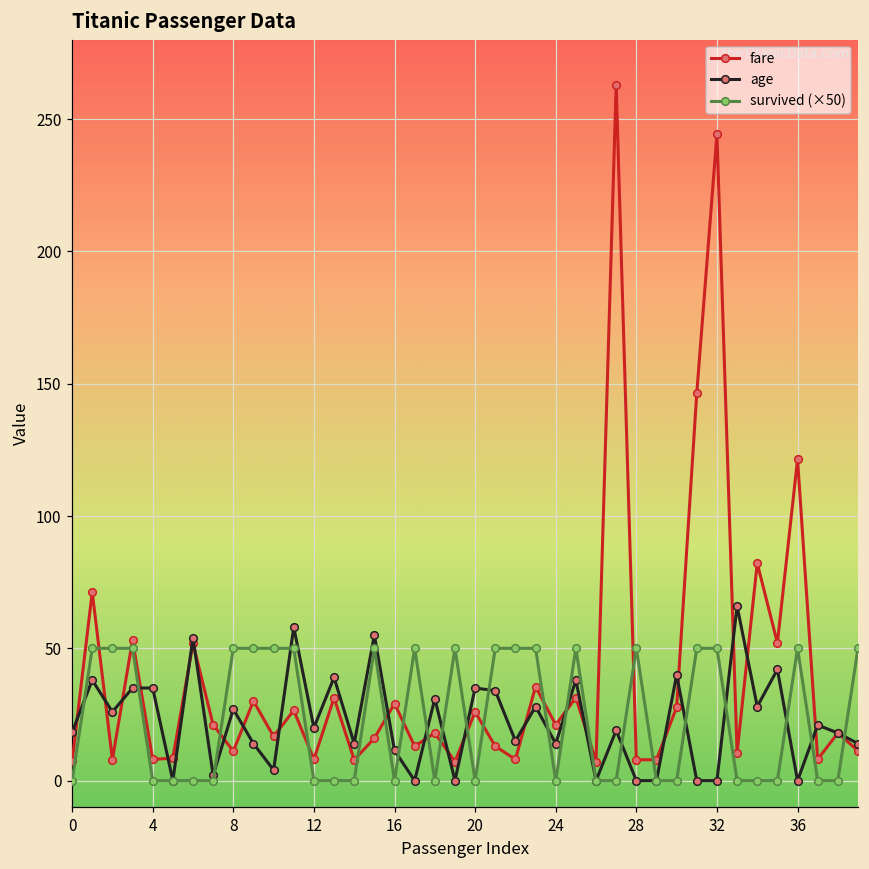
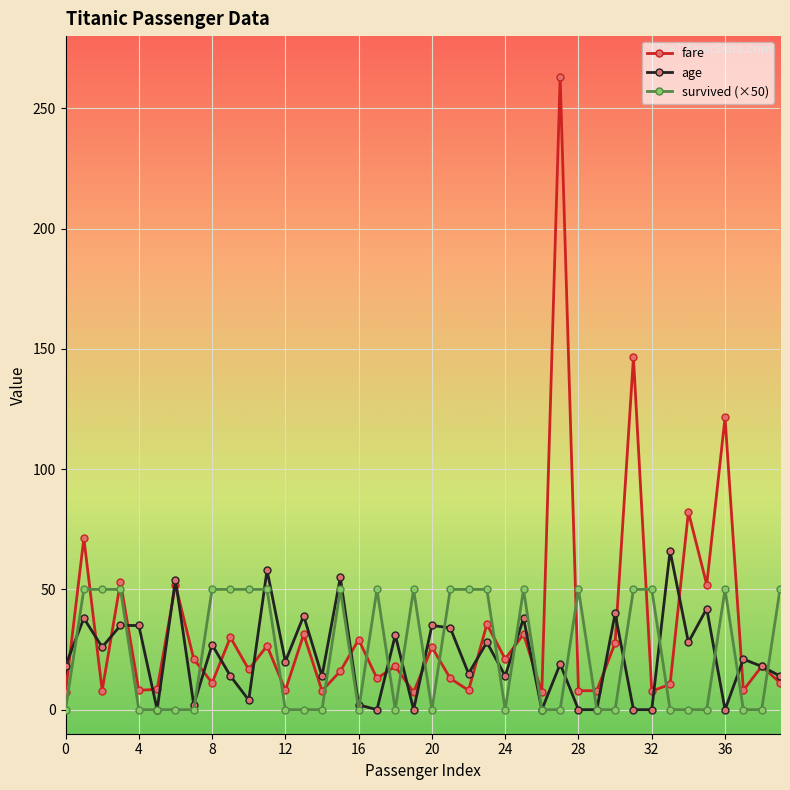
age, 16: 11 -> 2
fare, 32: 244 -> 8
